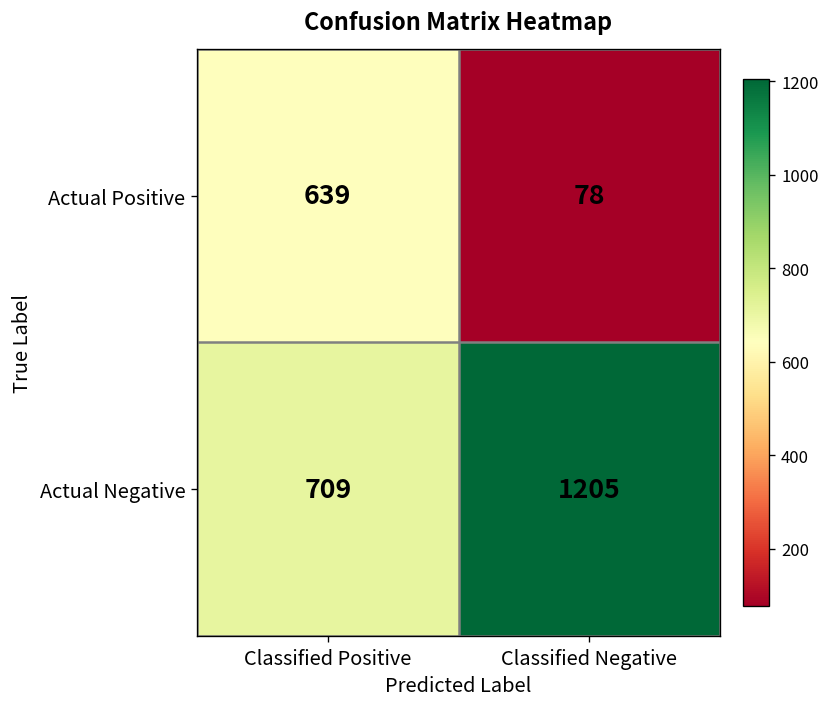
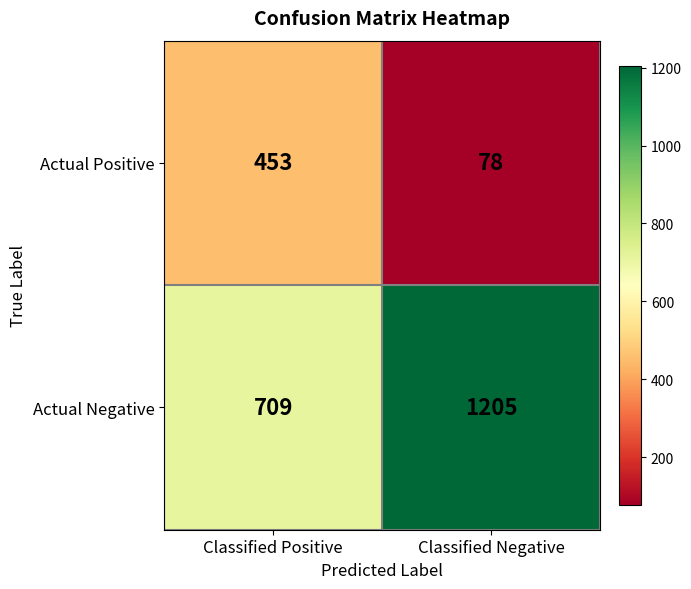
Actual Positive, Classified Positive: 639 -> 453
